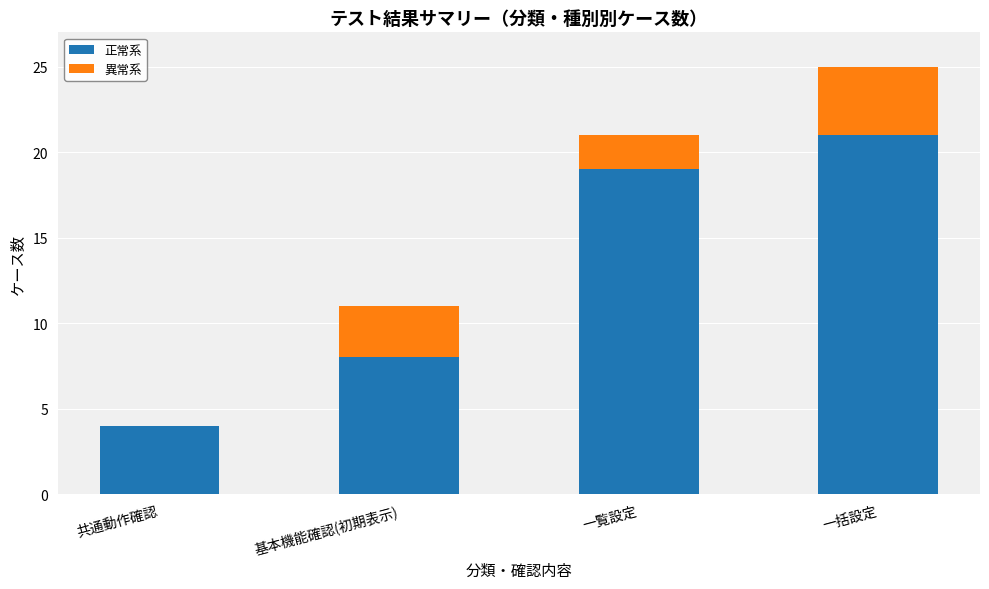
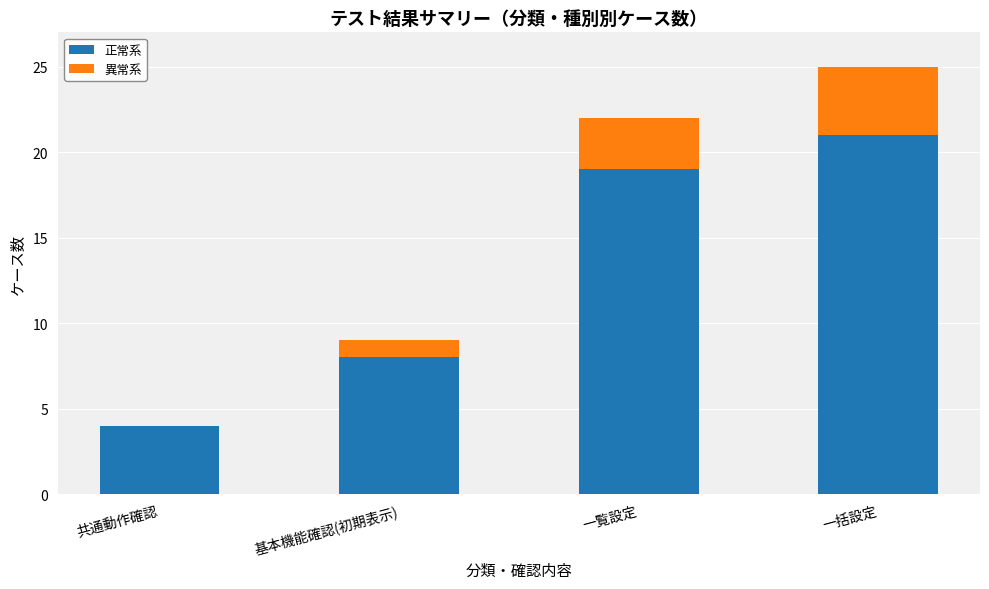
異常系, 基本機能確認(初期表示): 3 -> 1
異常系, 一覧設定: 2 -> 3
